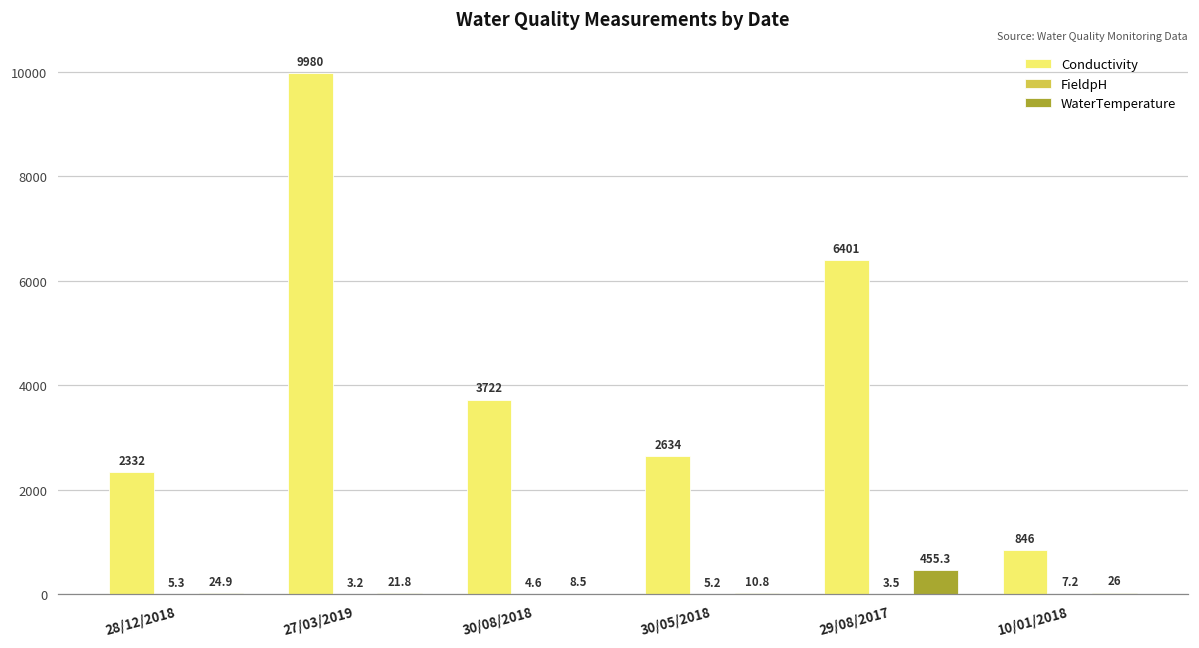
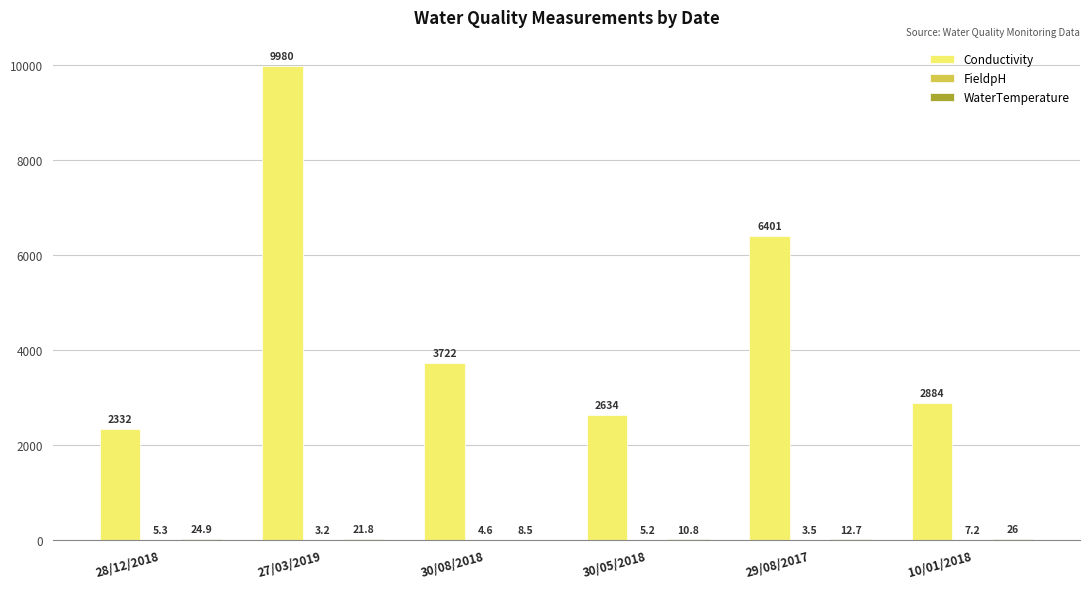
WaterTemperature, 29/08/2017: 455.3 -> 12.7
Conductivity, 10/01/2018: 846 -> 2884
